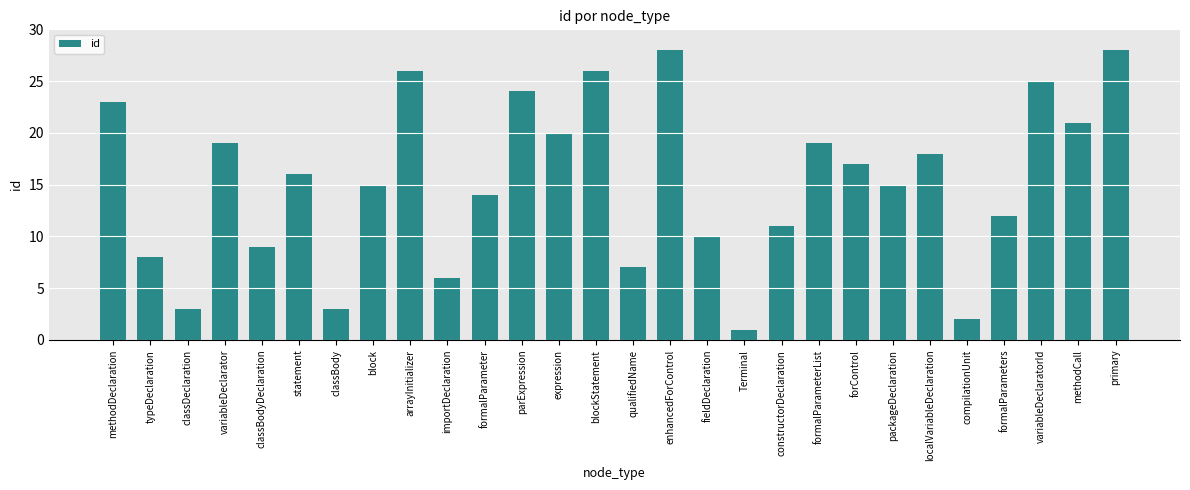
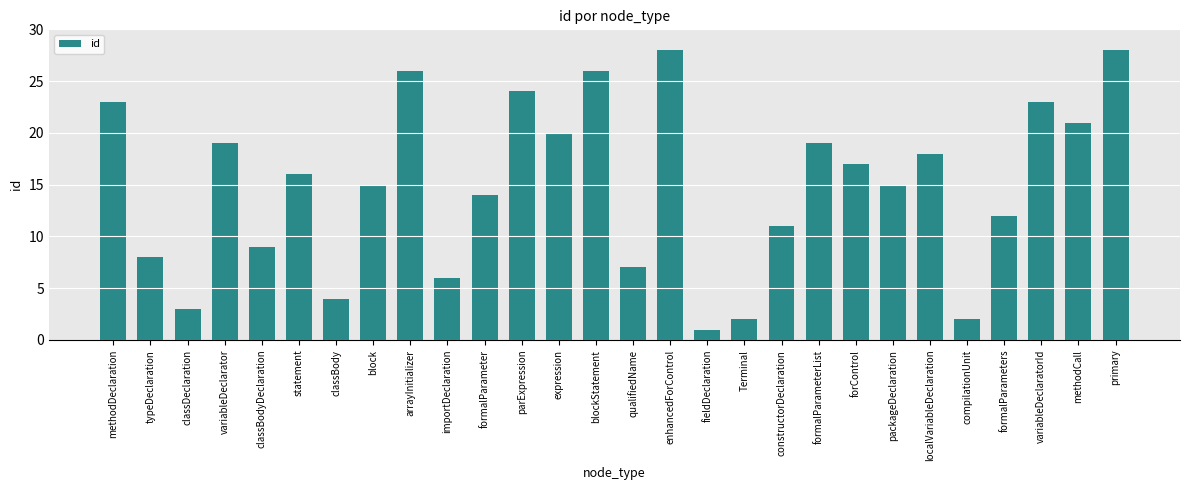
classBody: 3 -> 4
fieldDeclaration: 10 -> 1
Terminal: 1 -> 2
variableDeclaratorId: 25 -> 23
